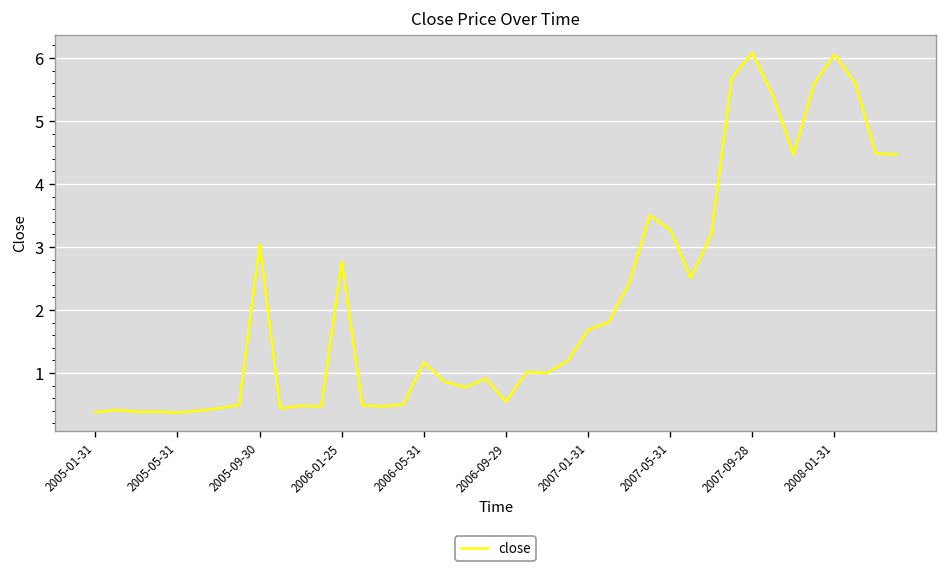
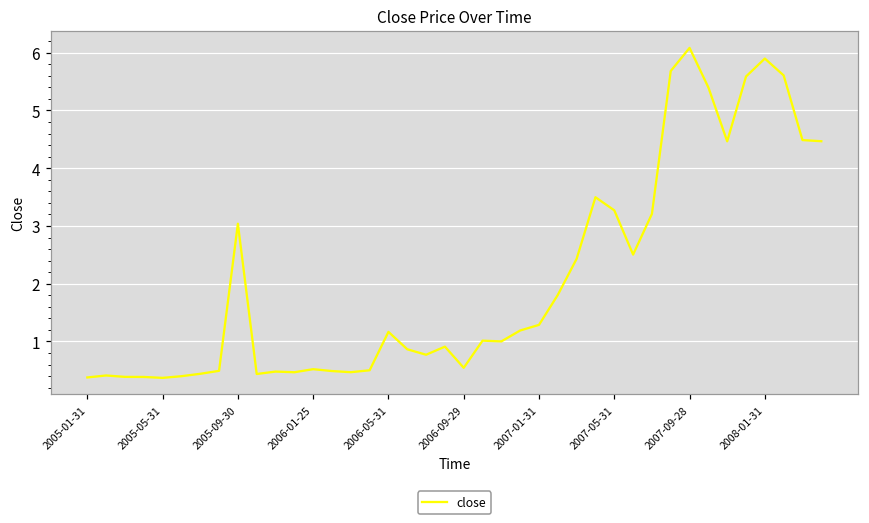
2006-01-25: 2.8 -> 0.5
2007-01-31: 1.7 -> 1.3
2008-01-31: 6.1 -> 5.9
